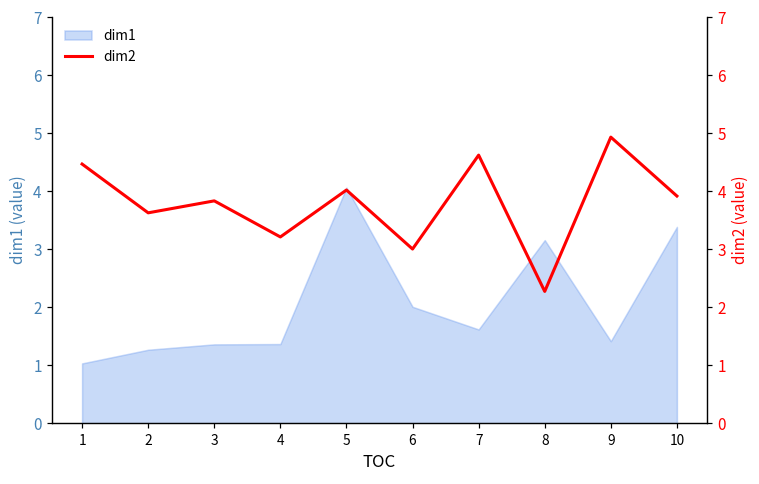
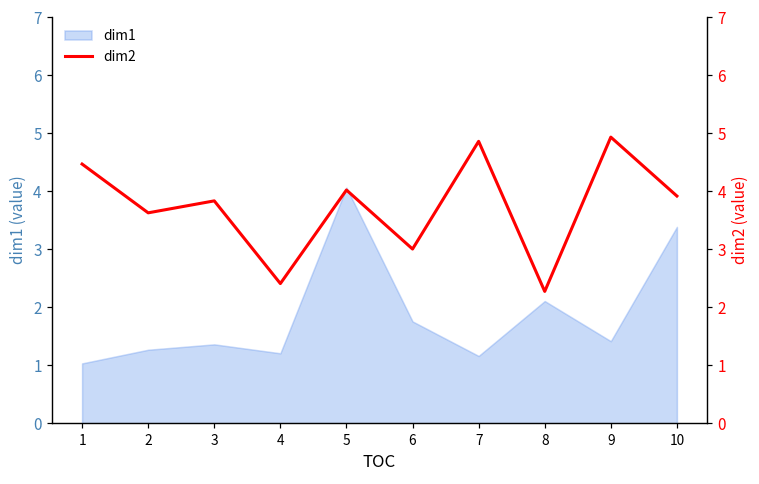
dim1, 4: 1.4 -> 1.2
dim1, 6: 2.0 -> 1.8
dim1, 7: 1.6 -> 1.2
dim1, 8: 3.2 -> 2.1
dim2, 4: 3.2 -> 2.4
dim2, 7: 4.6 -> 4.9
